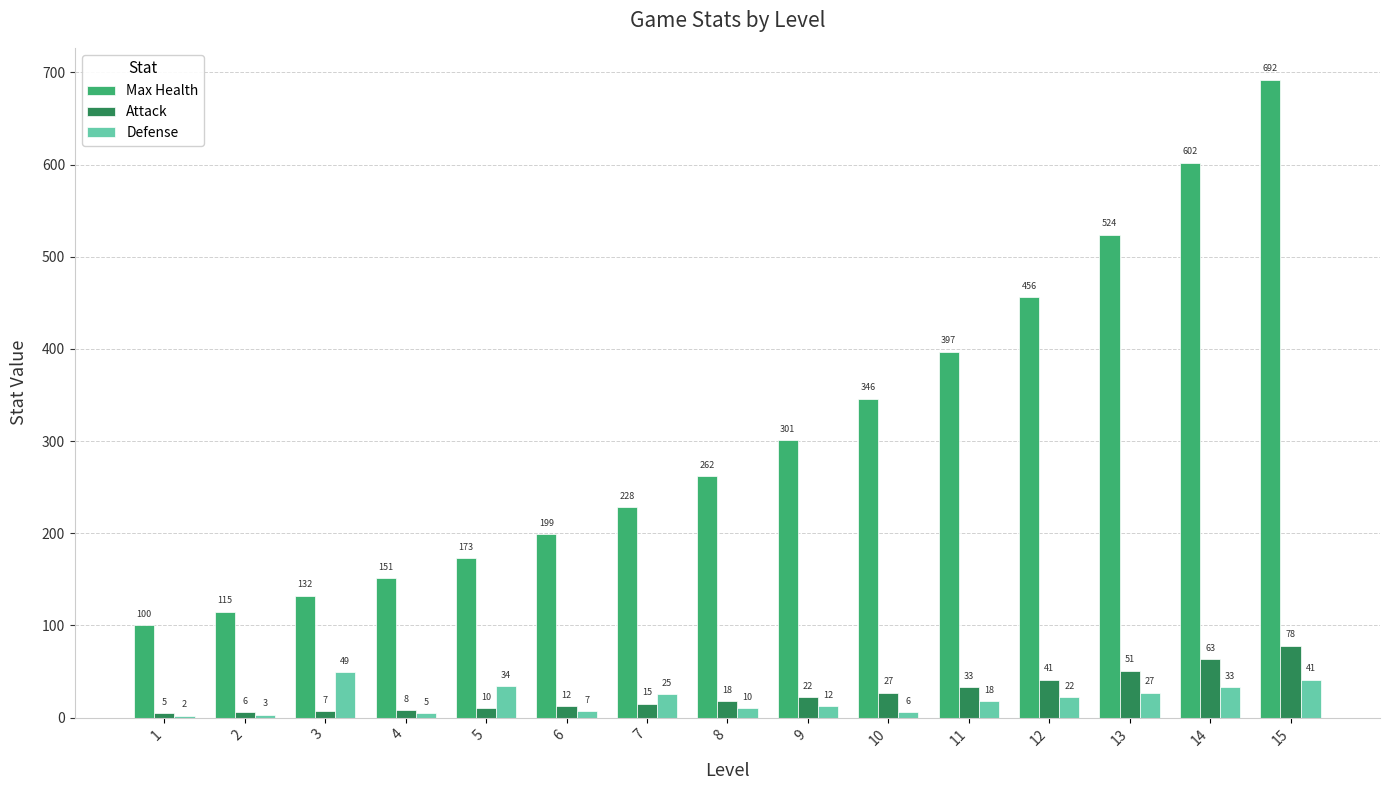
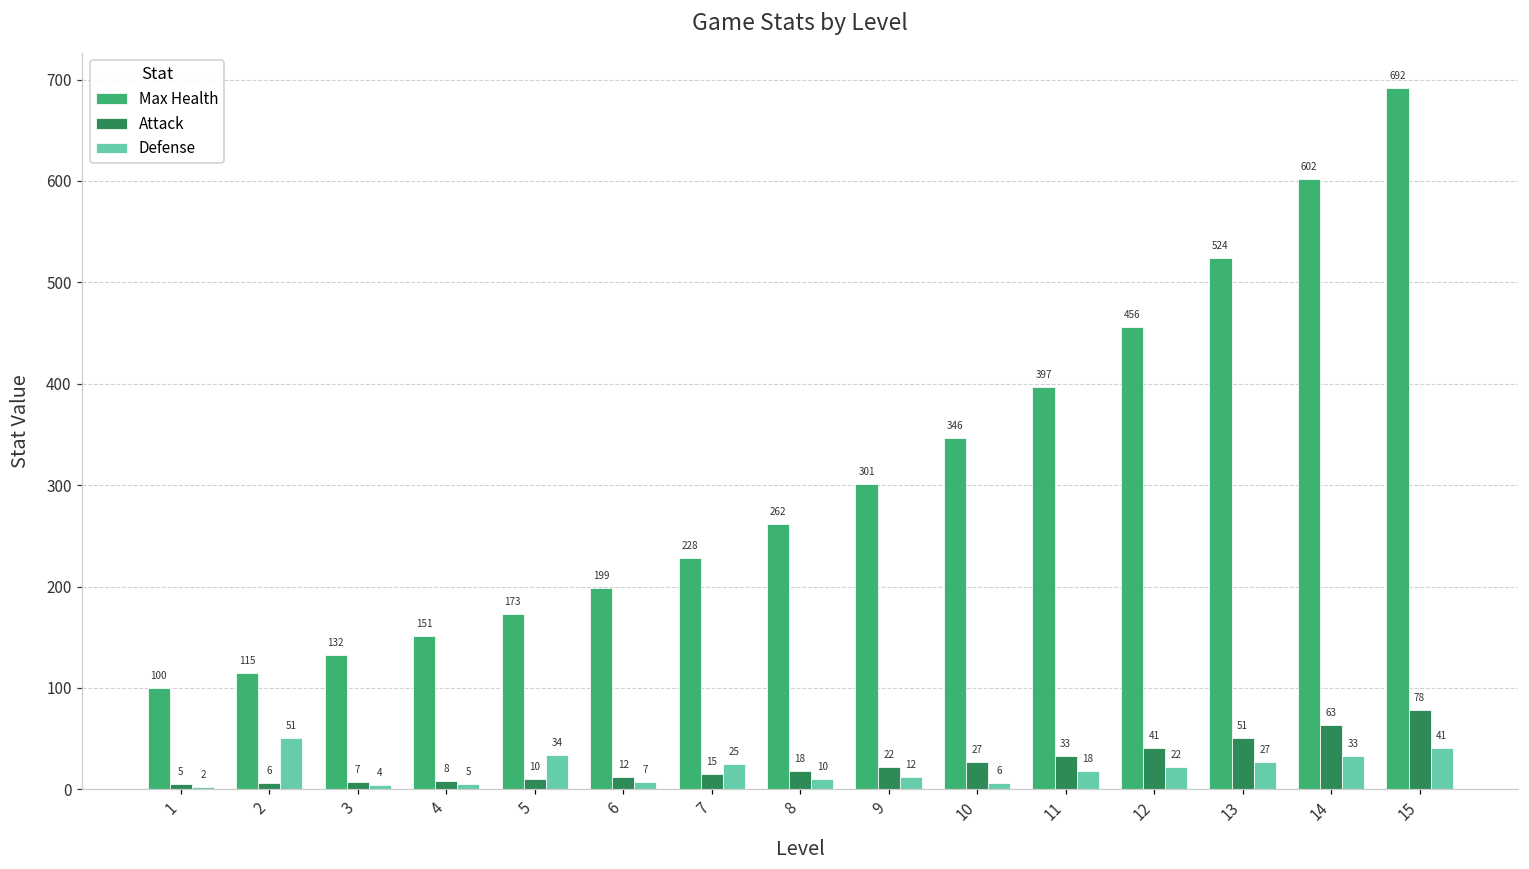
Defense, 2: 3 -> 51
Defense, 3: 49 -> 4
